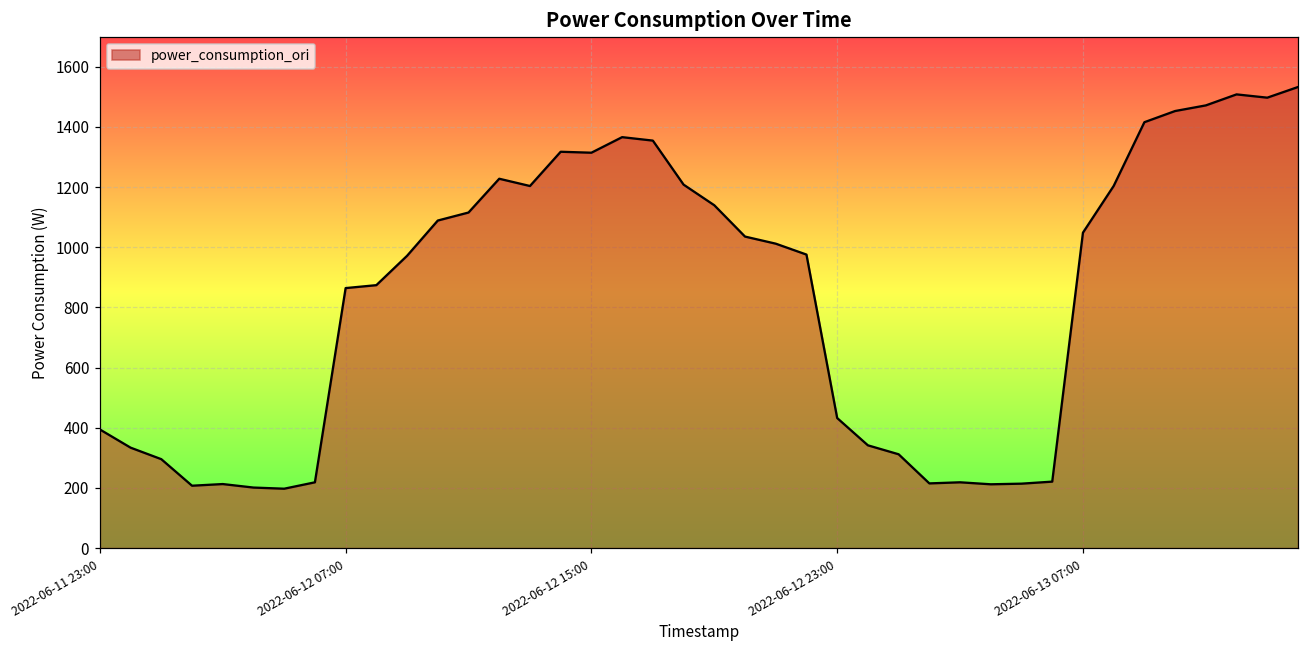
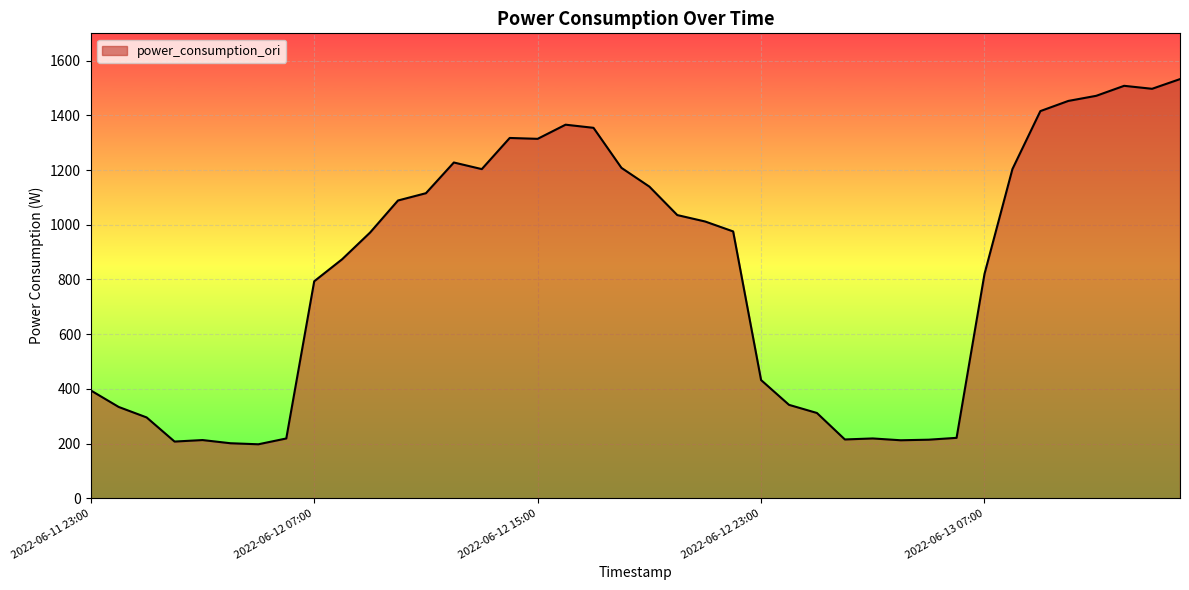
2022-06-12 07:00: 860 -> 790
2022-06-13 07:00: 1050 -> 820
